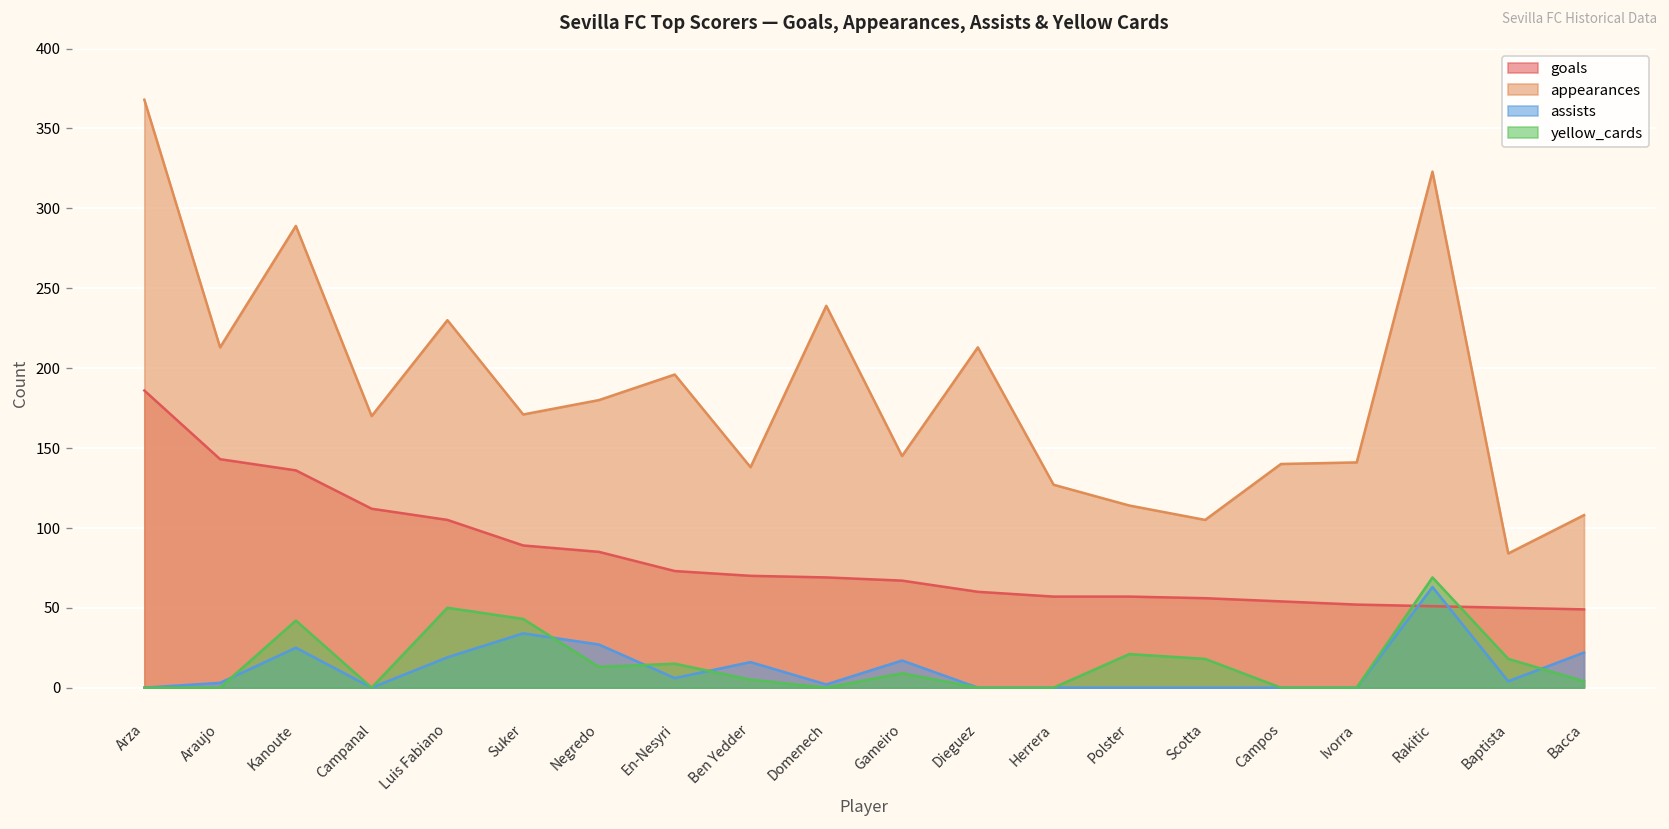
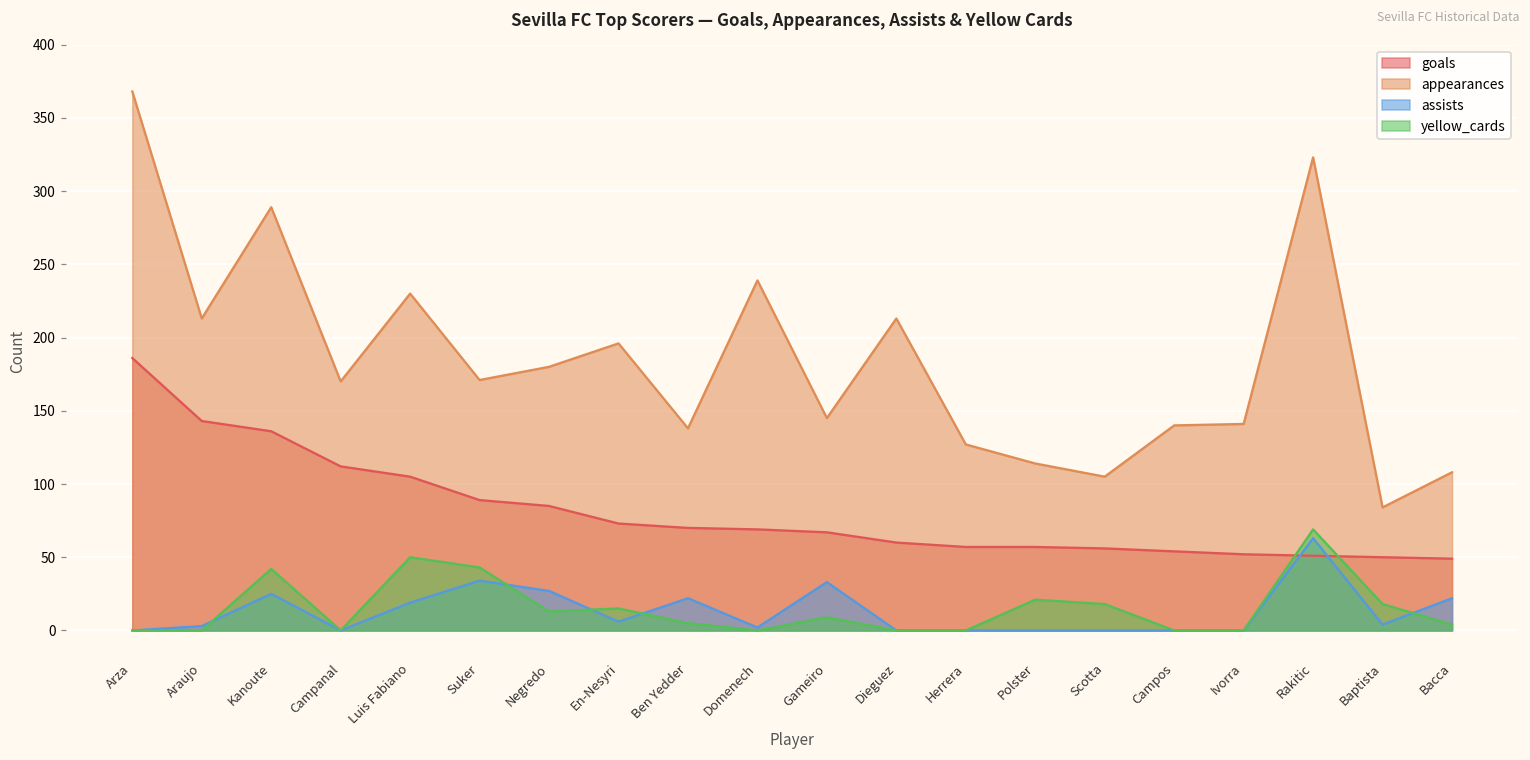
assists, Ben Yedder: 16 -> 22
assists, Gameiro: 17 -> 33
